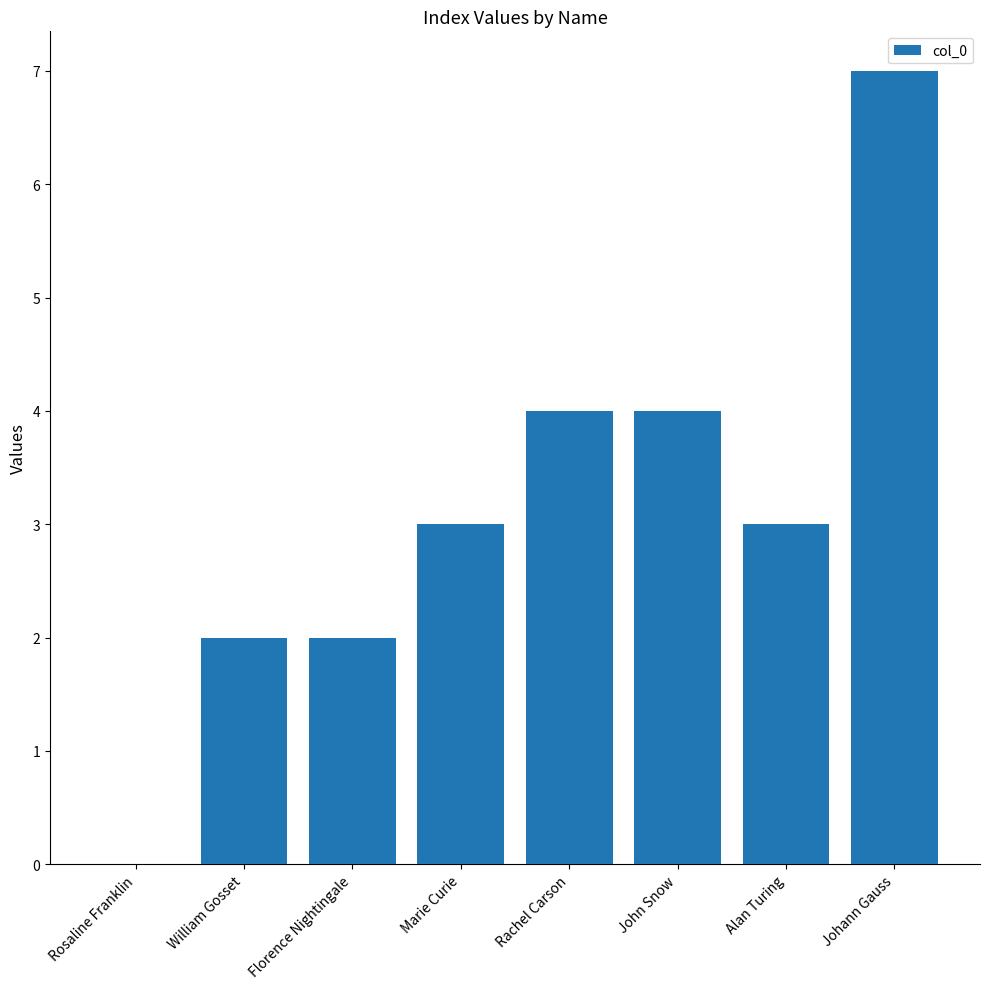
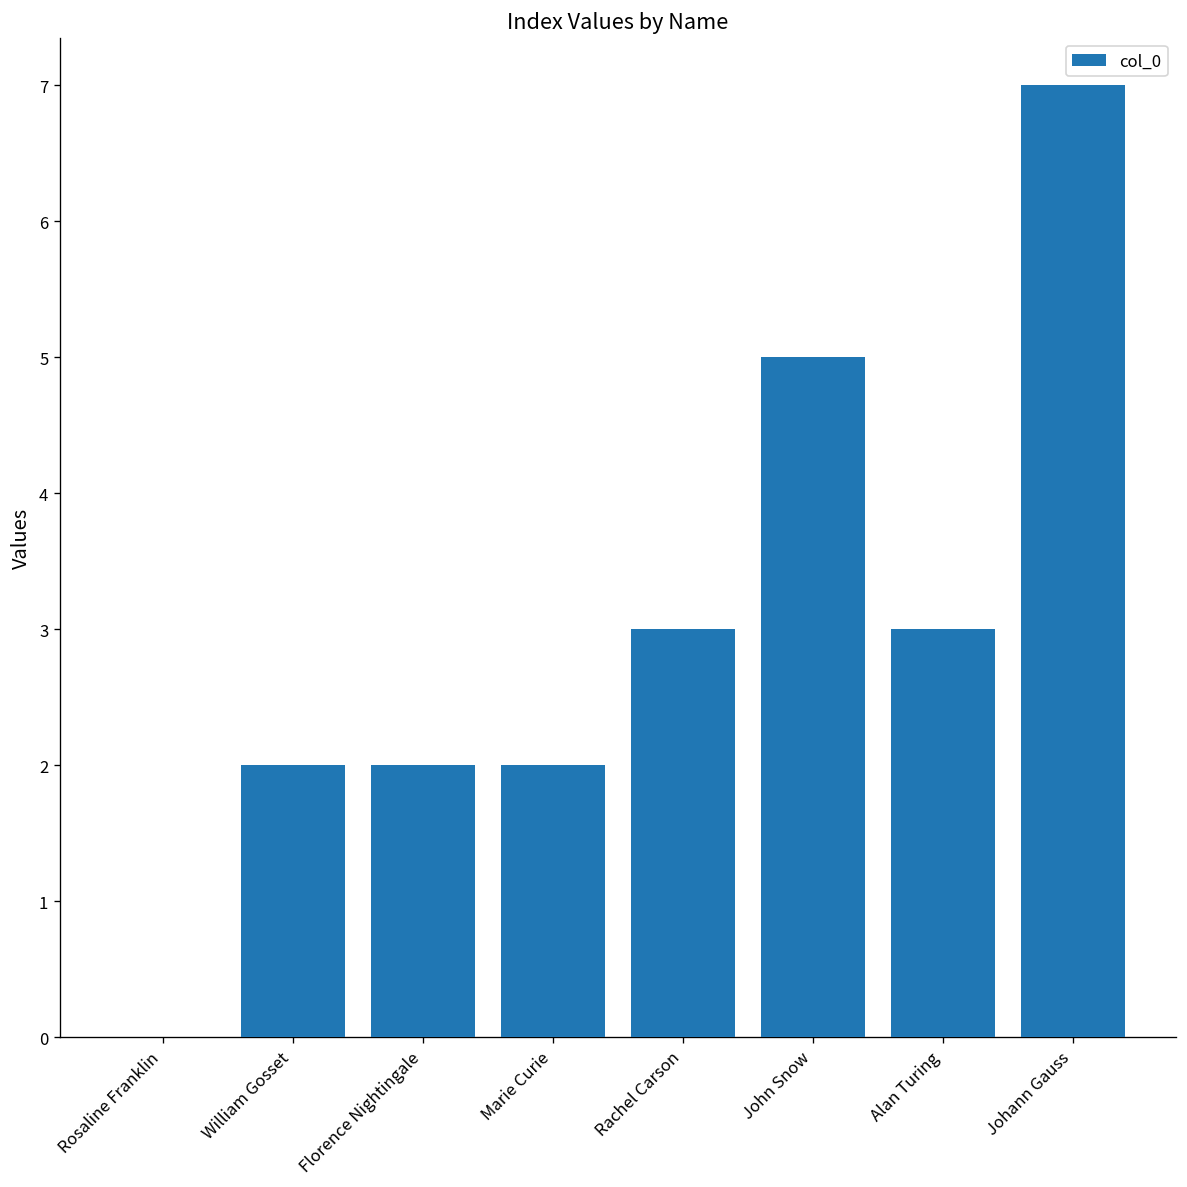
Marie Curie: 3 -> 2
Rachel Carson: 4 -> 3
John Snow: 4 -> 5
